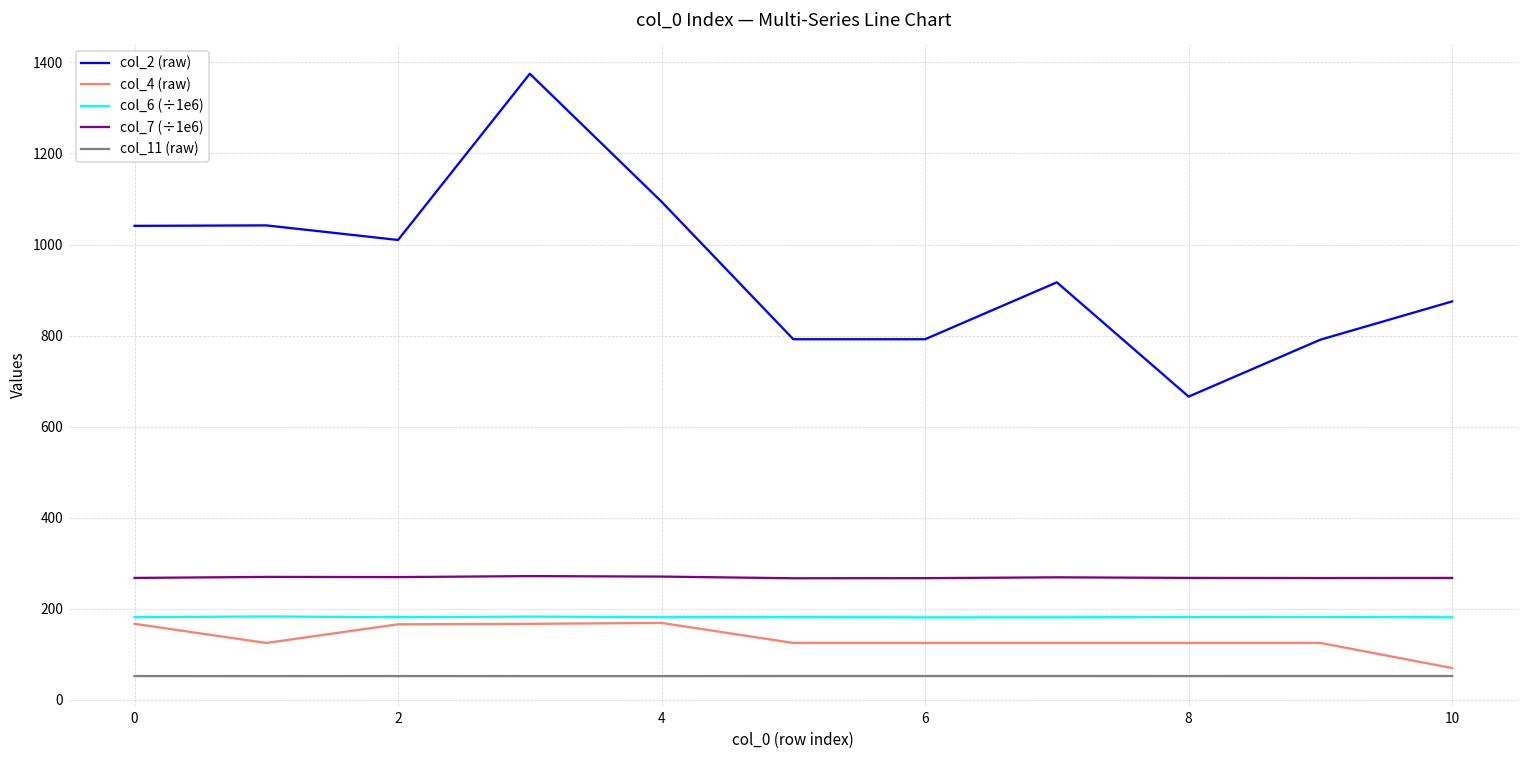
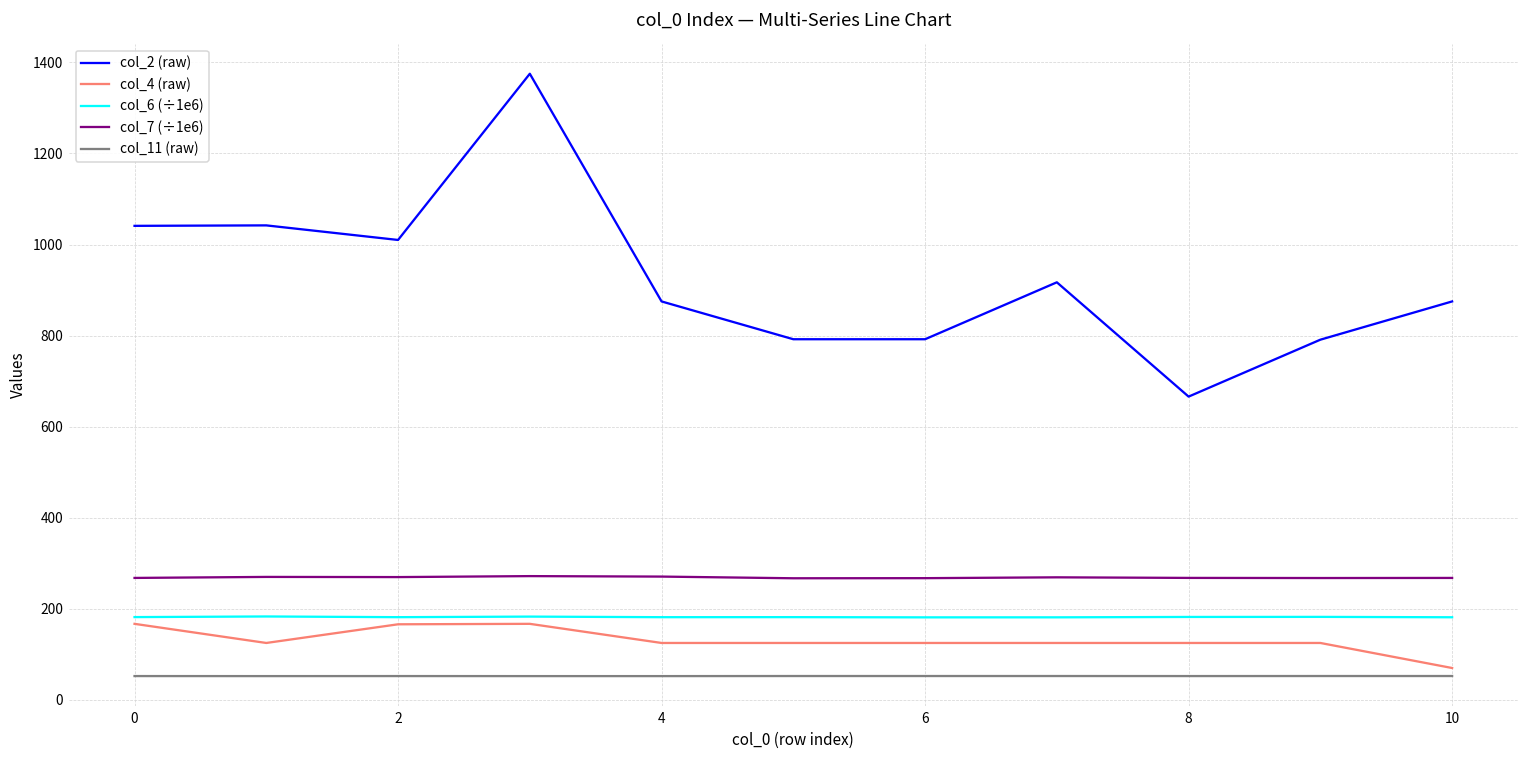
col_2 (raw), 4: 1090 -> 880
col_4 (raw), 4: 170 -> 130
